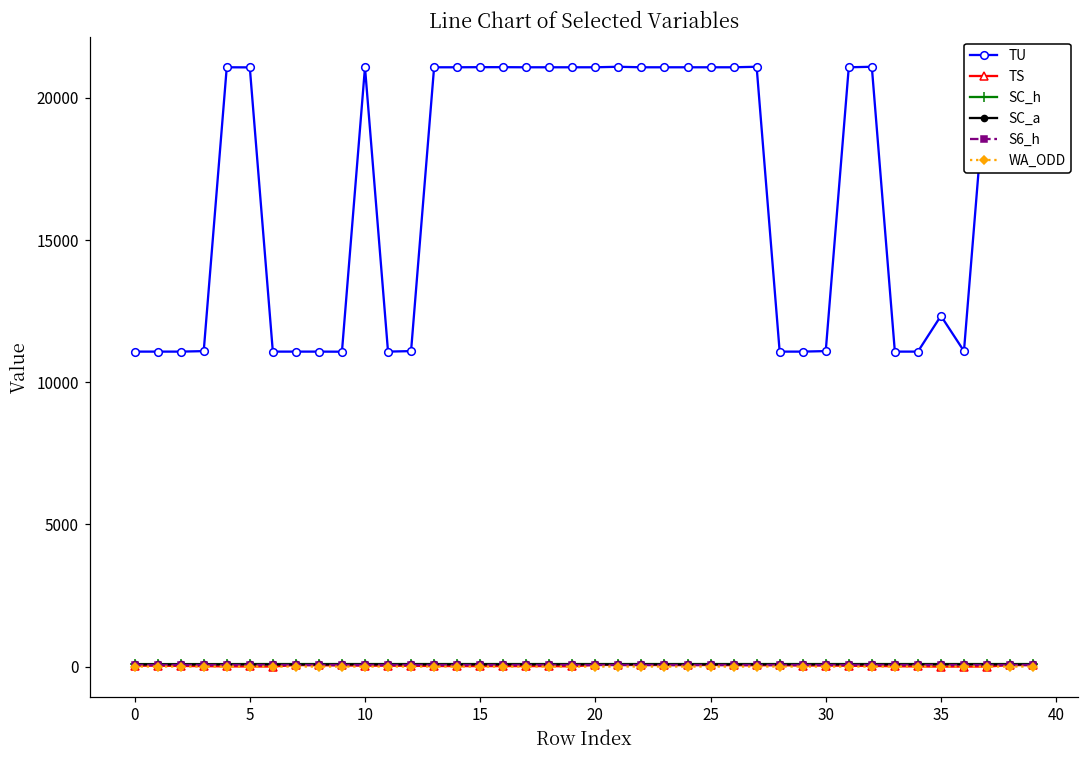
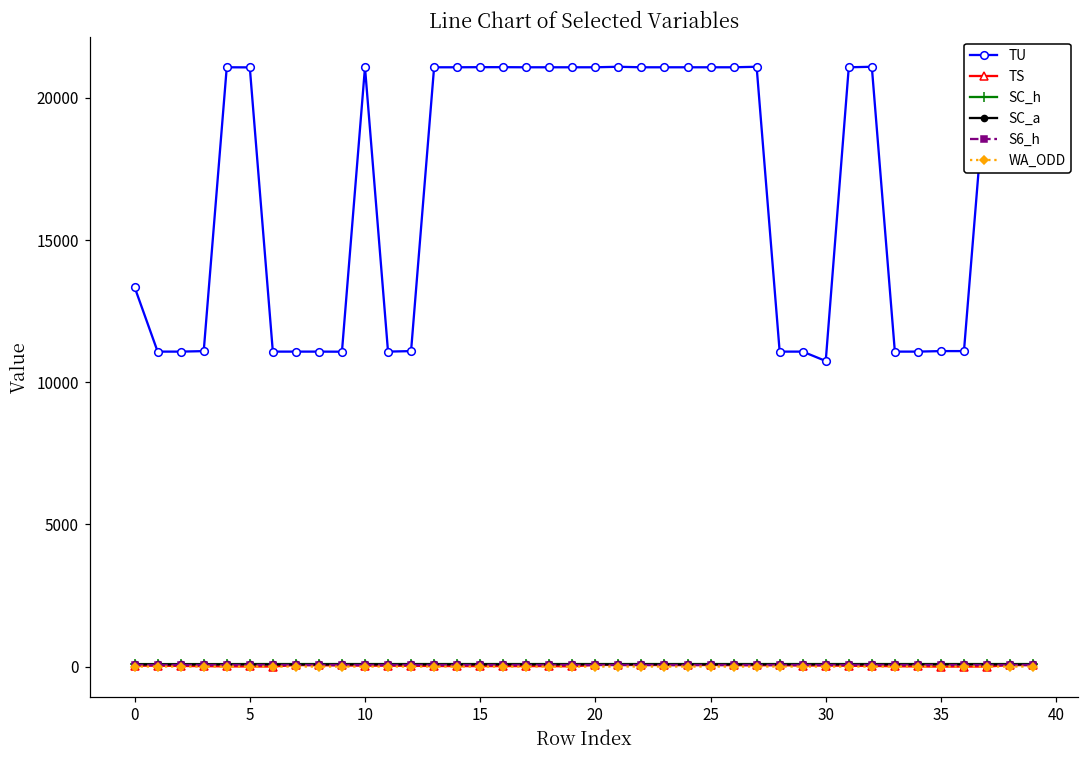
TU, 0: 11100 -> 13300
TU, 30: 11100 -> 10700
TU, 35: 12300 -> 11100
